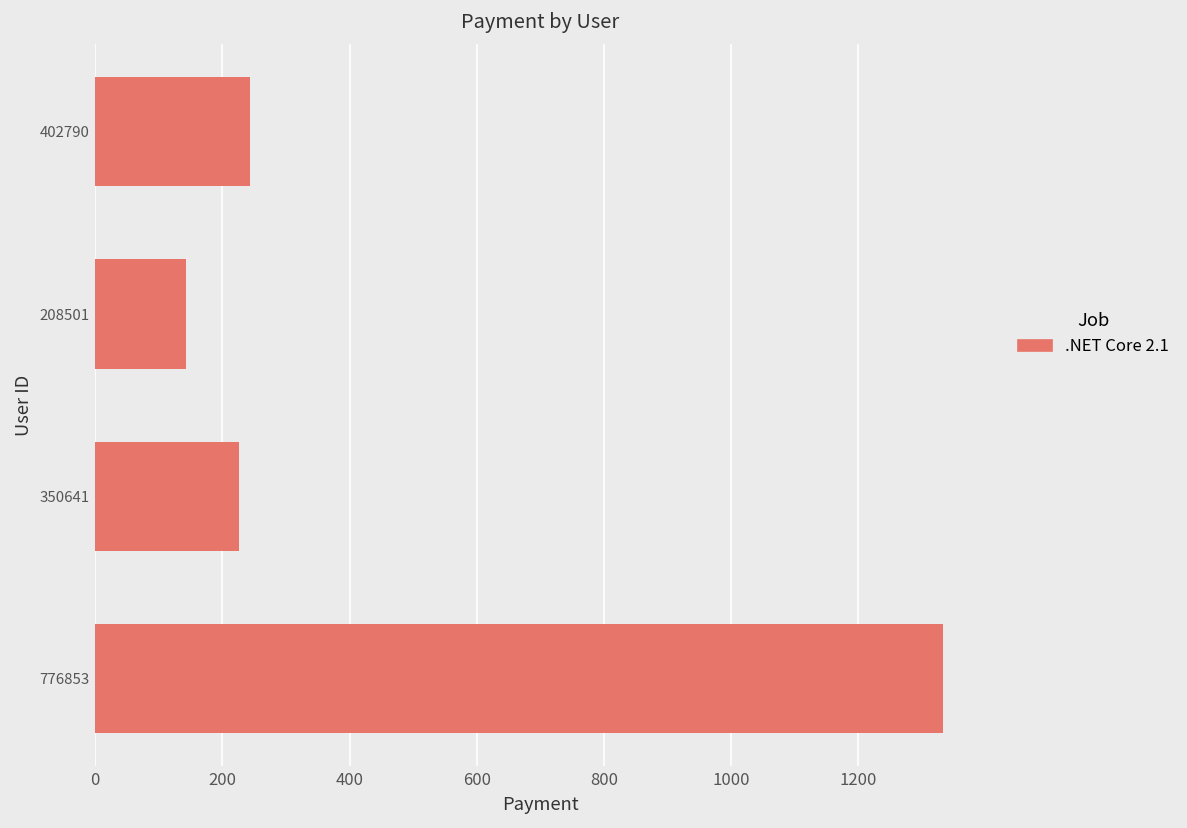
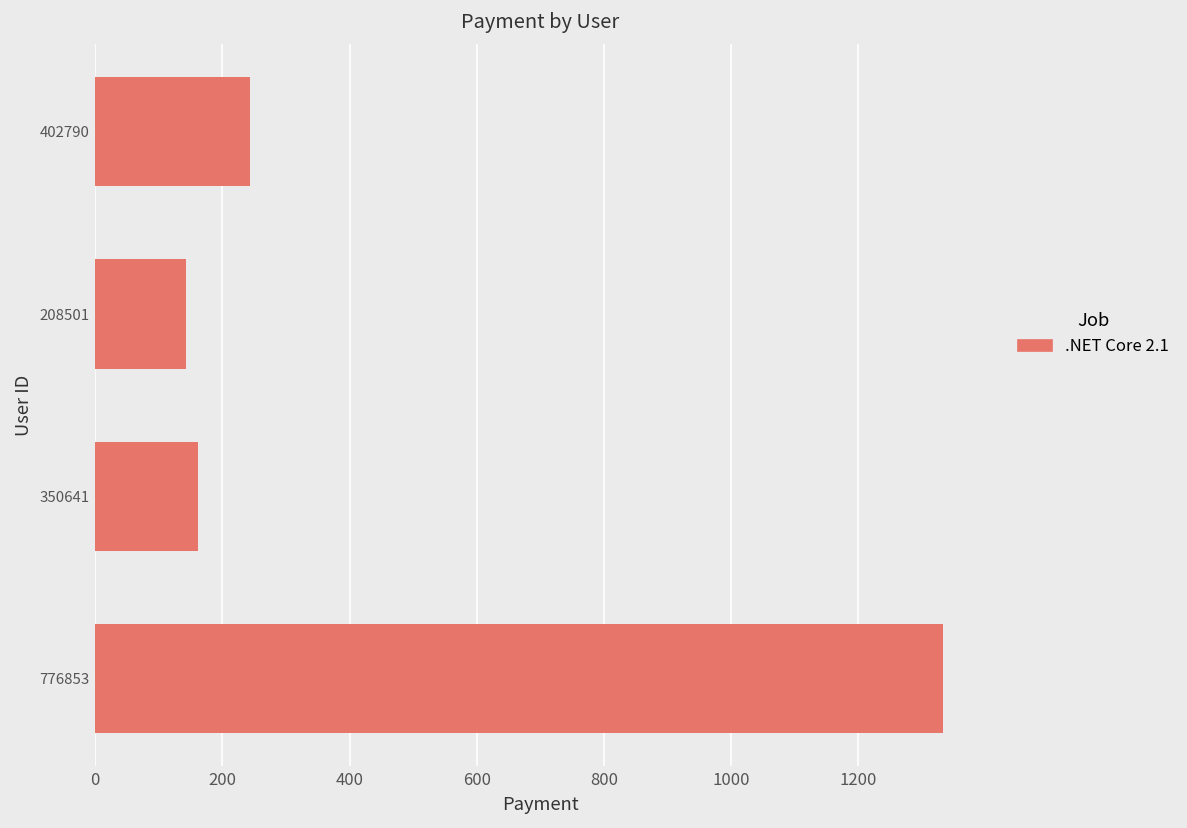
350641: 230 -> 160
